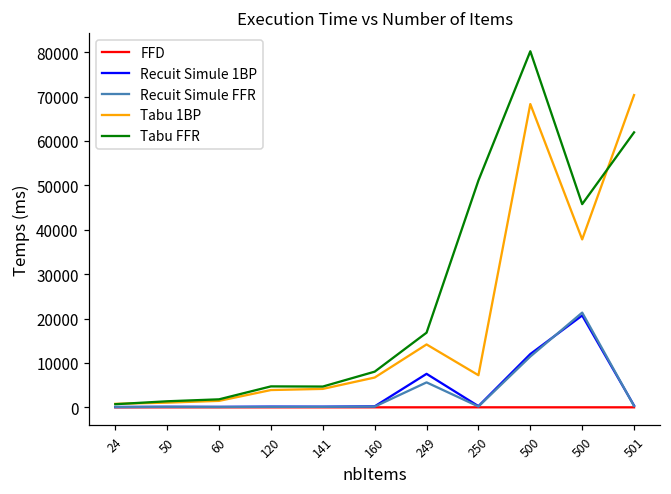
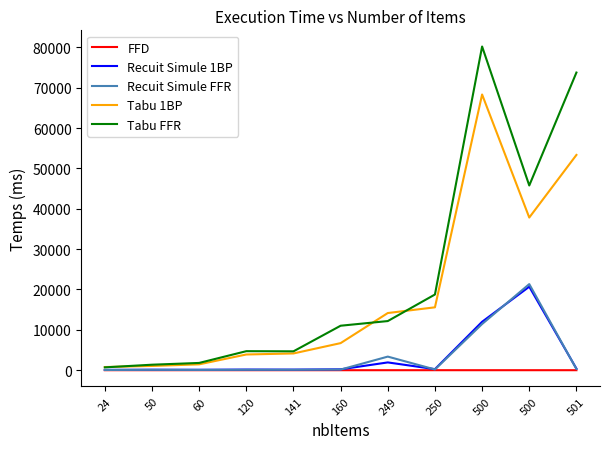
Tabu FFR, 160: 8000 -> 11000
Recuit Simule 1BP, 249: 8000 -> 2000
Recuit Simule FFR, 249: 6000 -> 3000
Tabu FFR, 249: 17000 -> 12000
Tabu 1BP, 250: 7000 -> 16000
Tabu FFR, 250: 51000 -> 19000
Tabu 1BP, 501: 70000 -> 53000
Tabu FFR, 501: 62000 -> 74000
